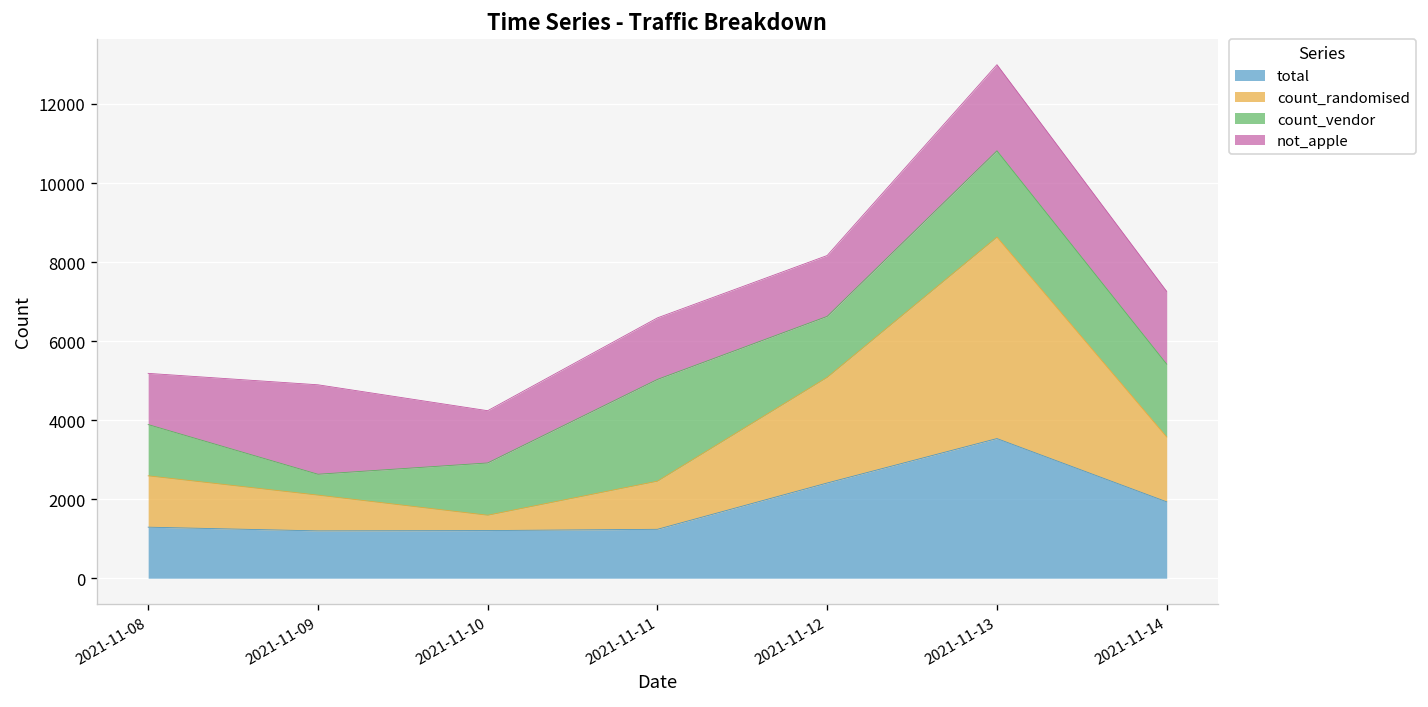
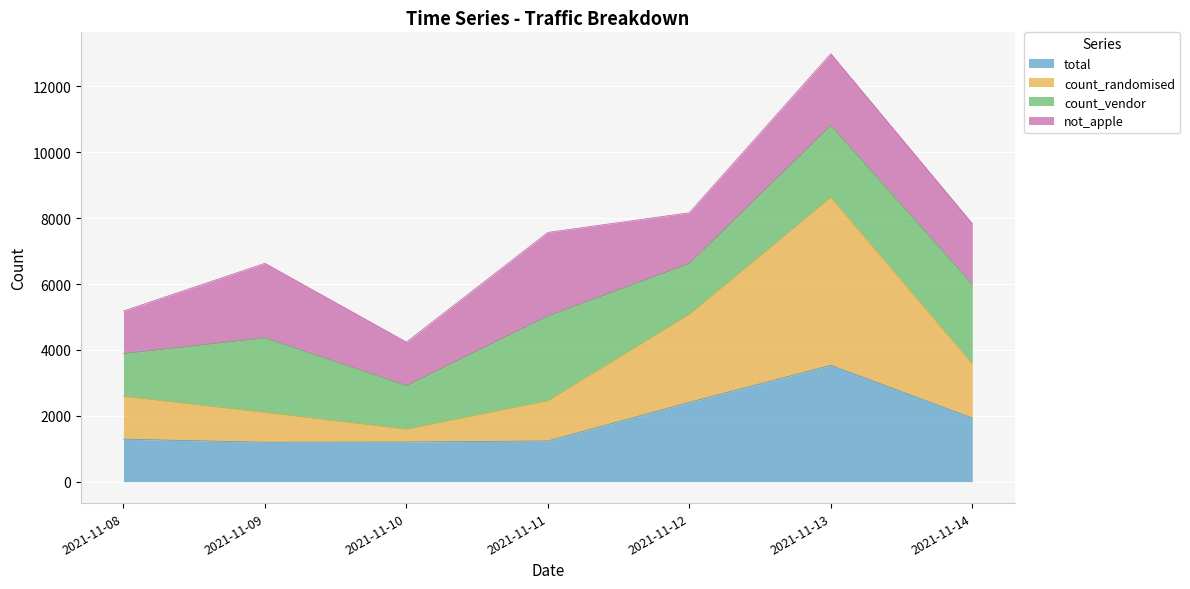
count_vendor, 2021-11-09: 500 -> 2300
not_apple, 2021-11-11: 1600 -> 2500
count_vendor, 2021-11-14: 1800 -> 2400
